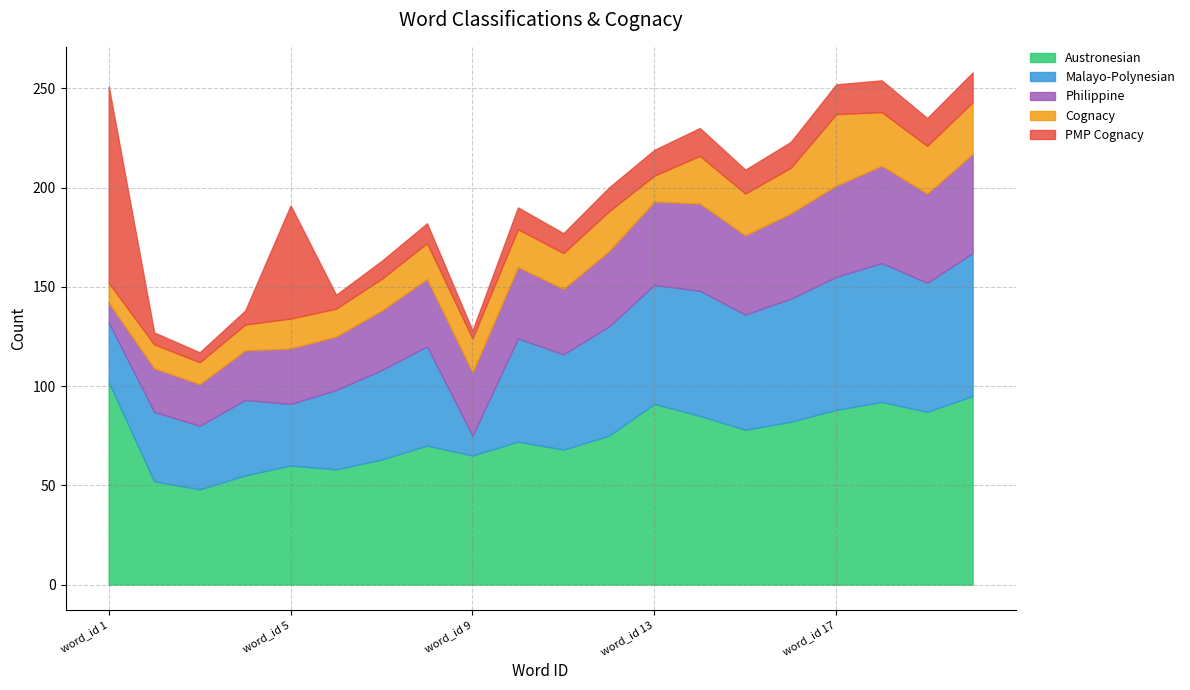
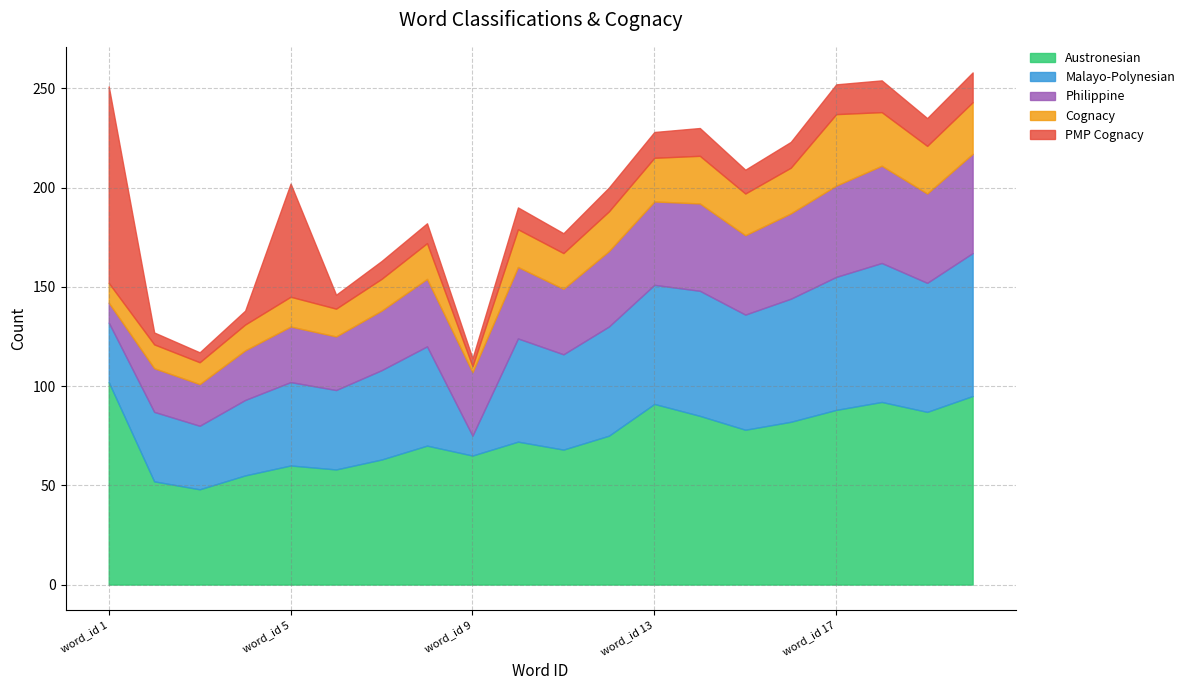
Malayo-Polynesian, word_id 5: 31 -> 42
Cognacy, word_id 9: 17 -> 3
Cognacy, word_id 13: 13 -> 22
